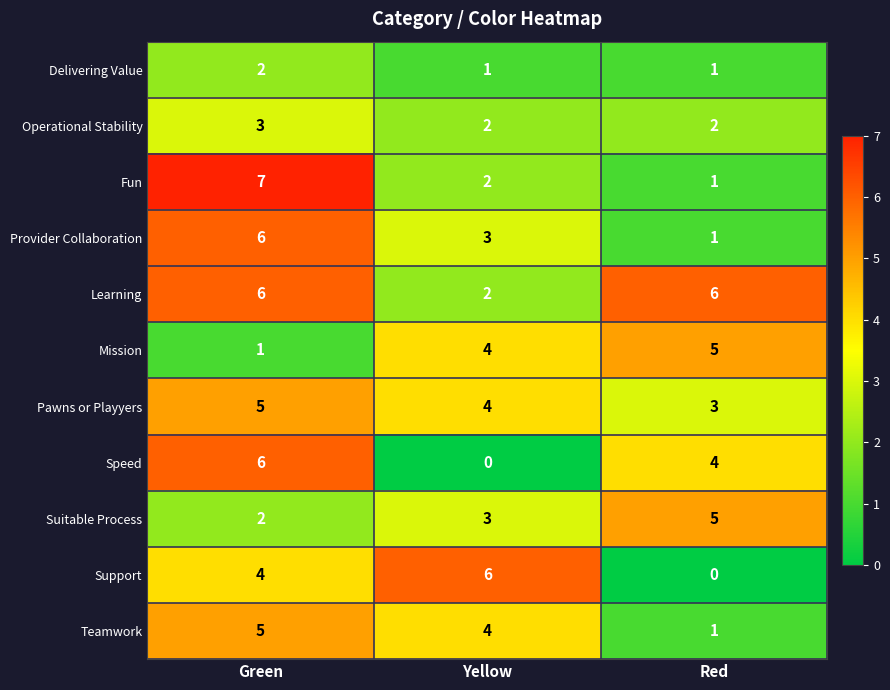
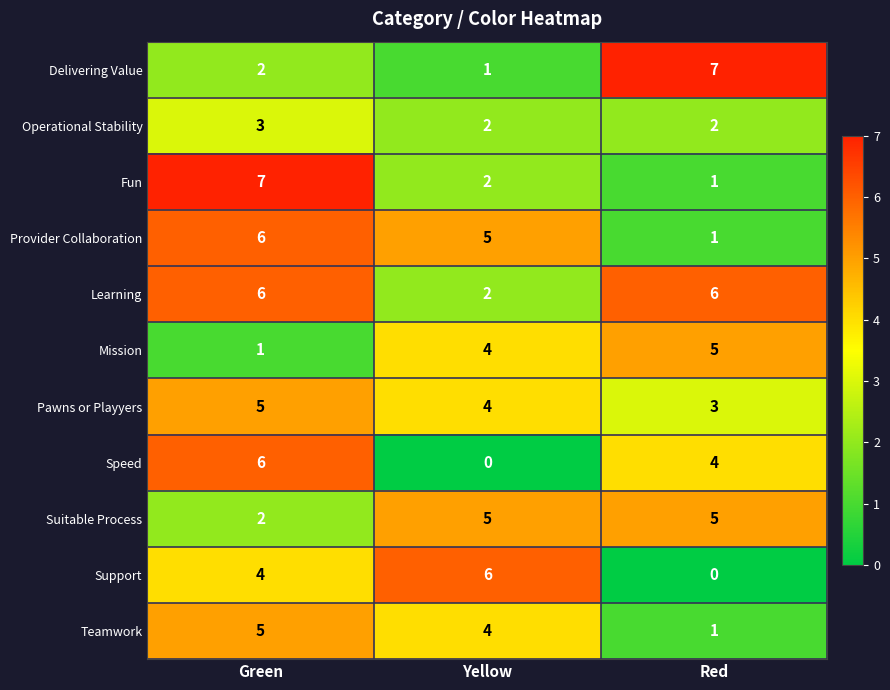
Delivering Value, Red: 1 -> 7
Provider Collaboration, Yellow: 3 -> 5
Suitable Process, Yellow: 3 -> 5
